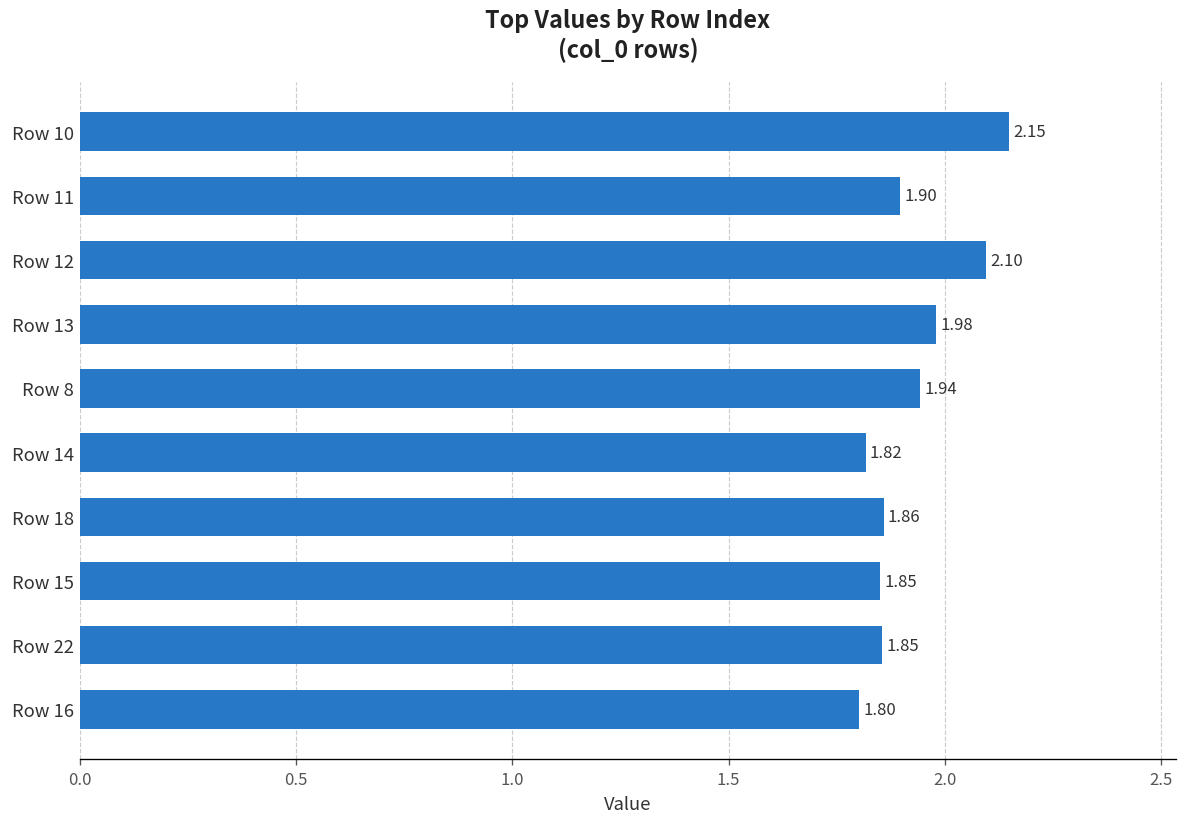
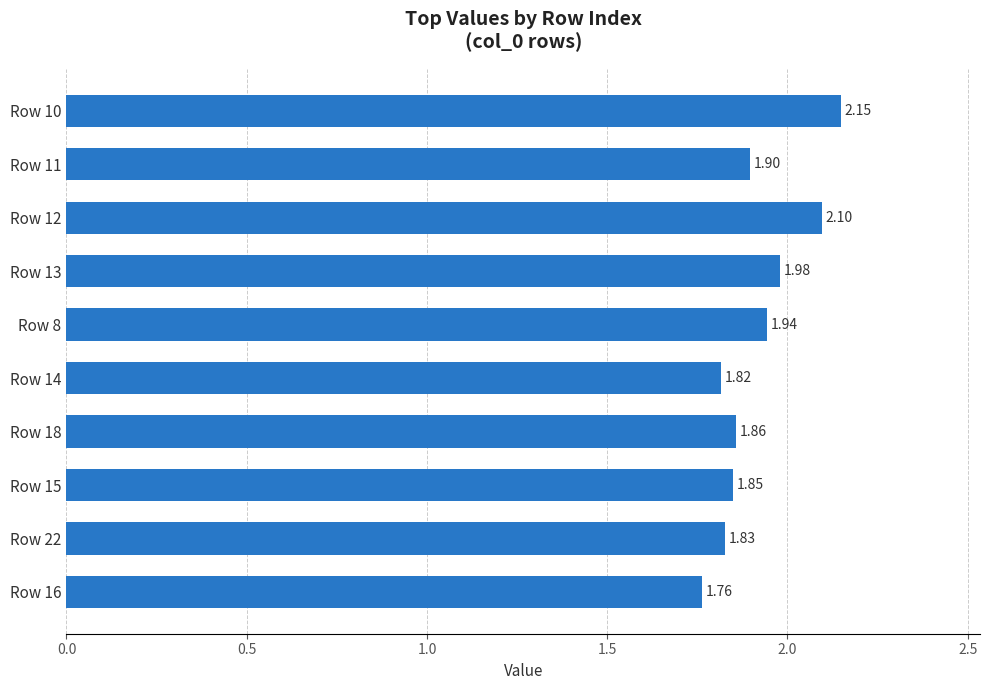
Row 22: 1.85 -> 1.83
Row 16: 1.80 -> 1.76
